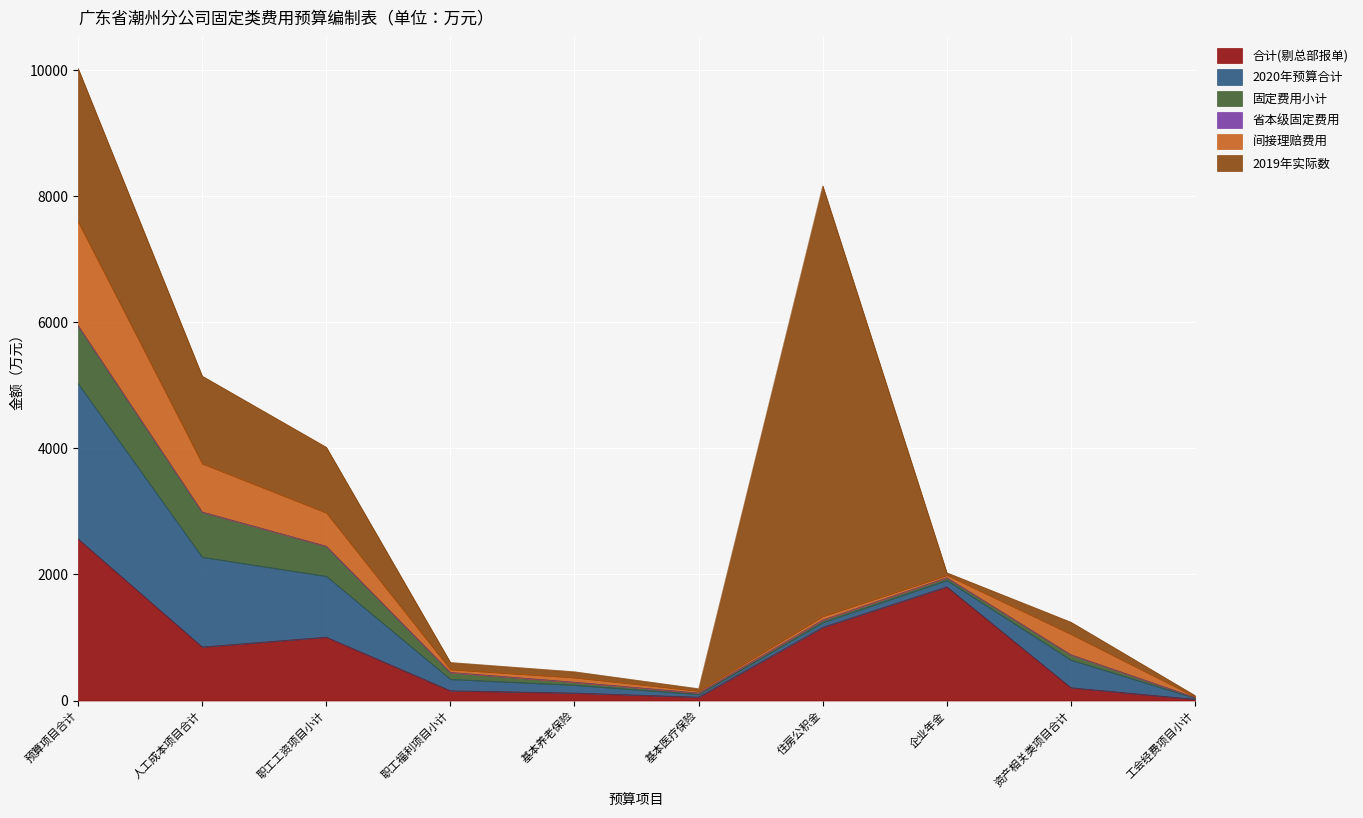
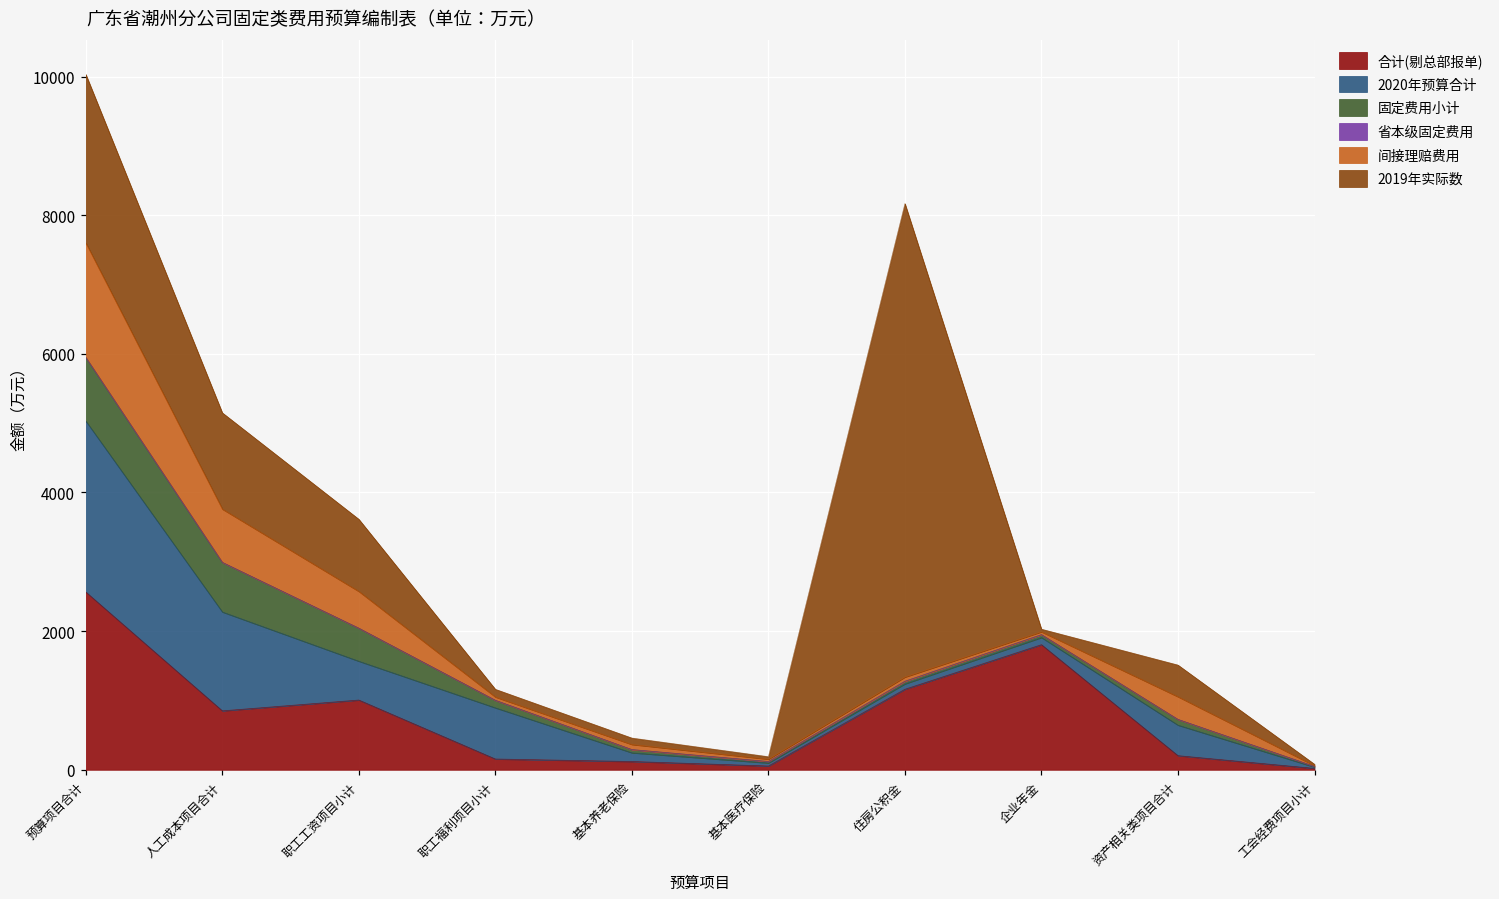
2020年预算合计, 职工工资项目小计: 1000 -> 600
2020年预算合计, 职工福利项目小计: 200 -> 700
2019年实际数, 资产相关类项目合计: 200 -> 500
